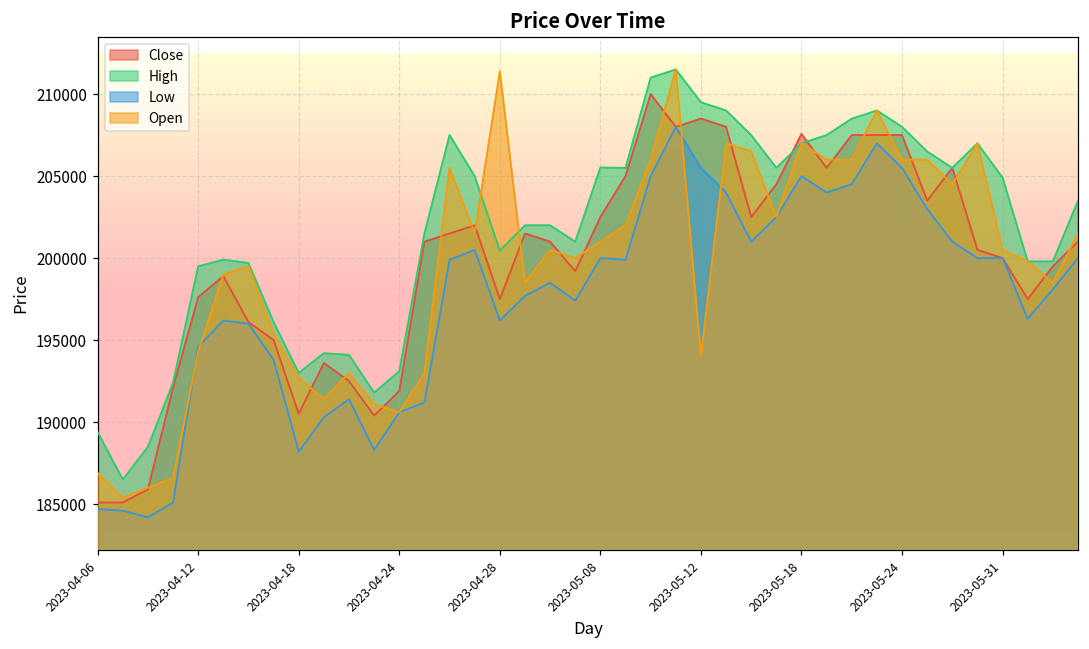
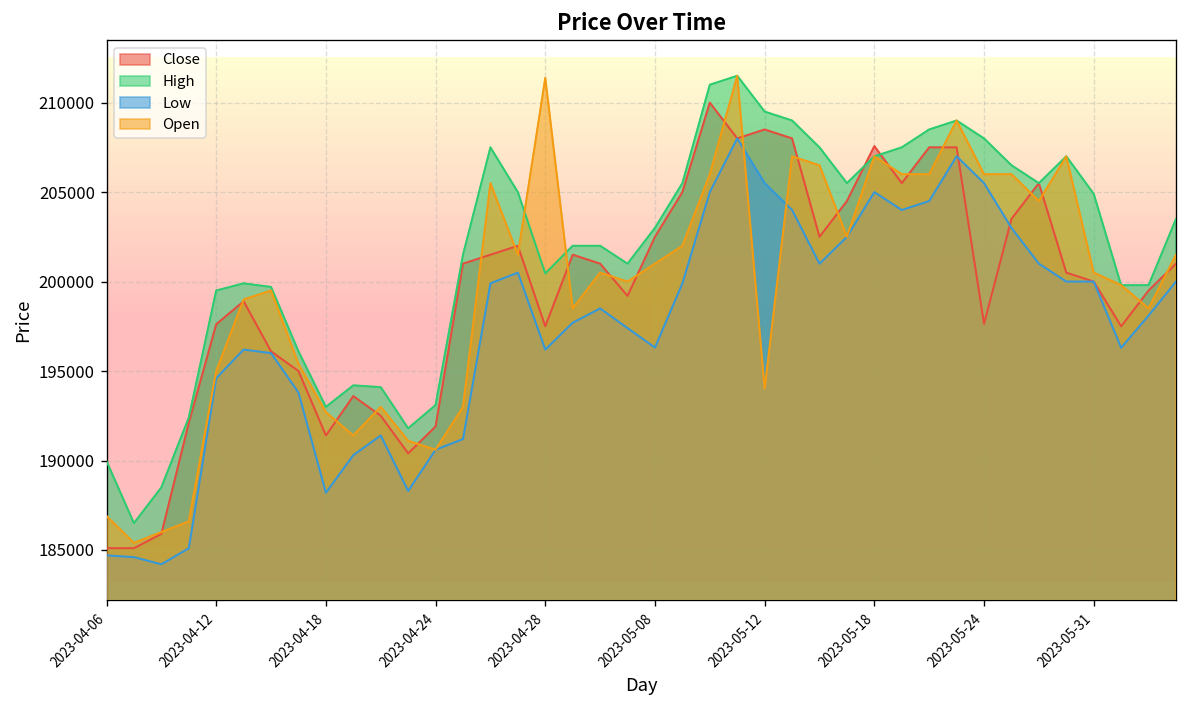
High, 2023-04-06: 189400 -> 190000
Open, 2023-04-12: 194300 -> 195000
Close, 2023-04-18: 190500 -> 191400
High, 2023-05-08: 205500 -> 203000
Low, 2023-05-08: 200000 -> 196300
Close, 2023-05-24: 207500 -> 197600
